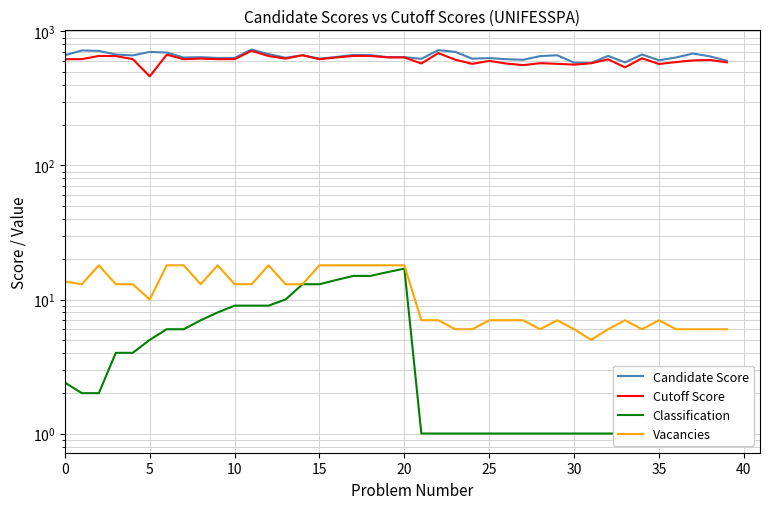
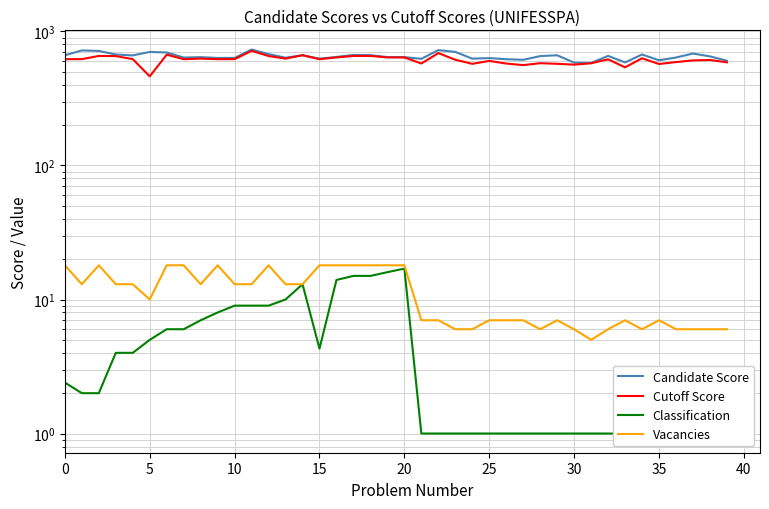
Vacancies, 0: 14 -> 18
Classification, 15: 13 -> 4.3
